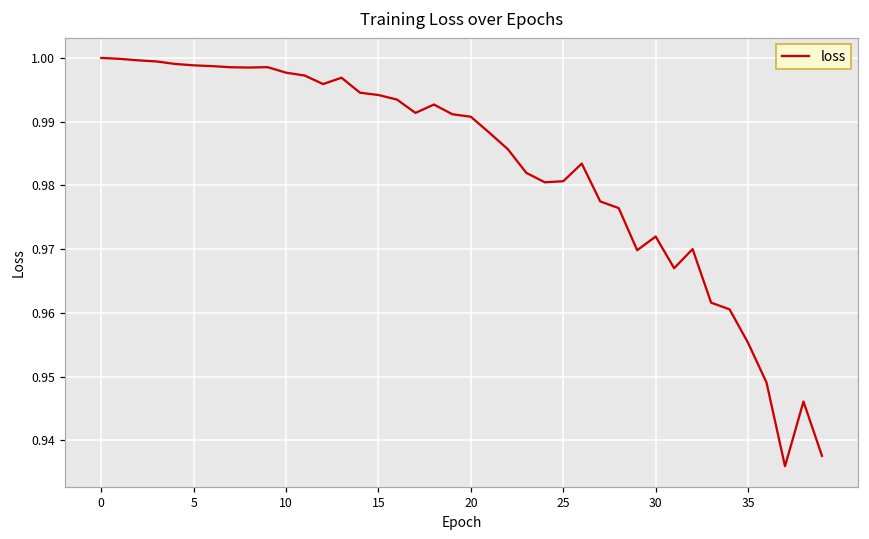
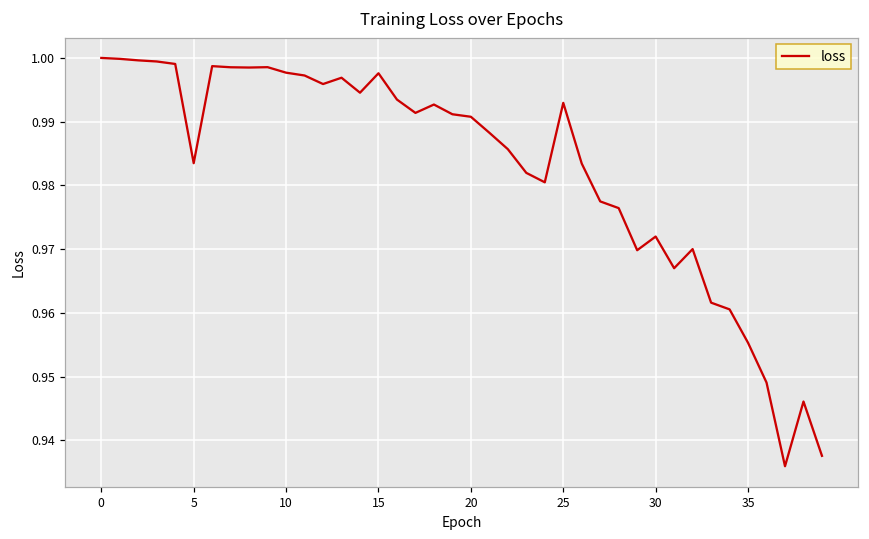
5: 0.999 -> 0.983
15: 0.994 -> 0.998
25: 0.981 -> 0.993
